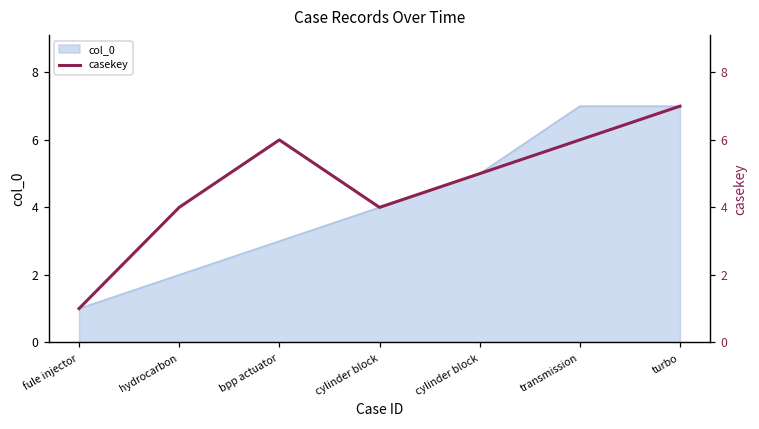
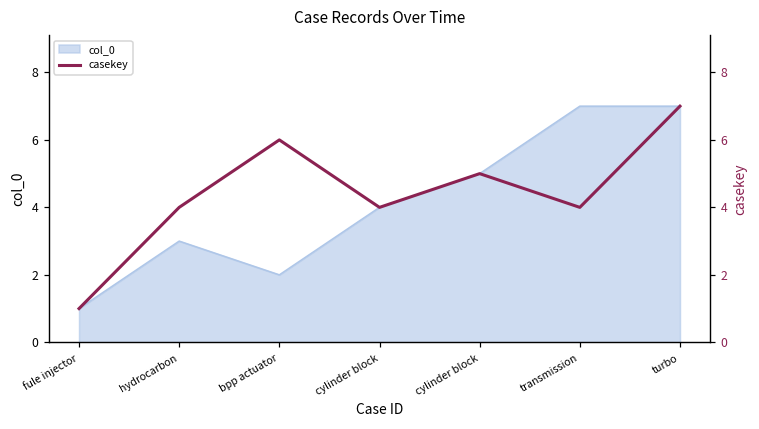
col_0, hydrocarbon: 2 -> 3
col_0, bpp actuator: 3 -> 2
casekey, transmission: 6 -> 4
